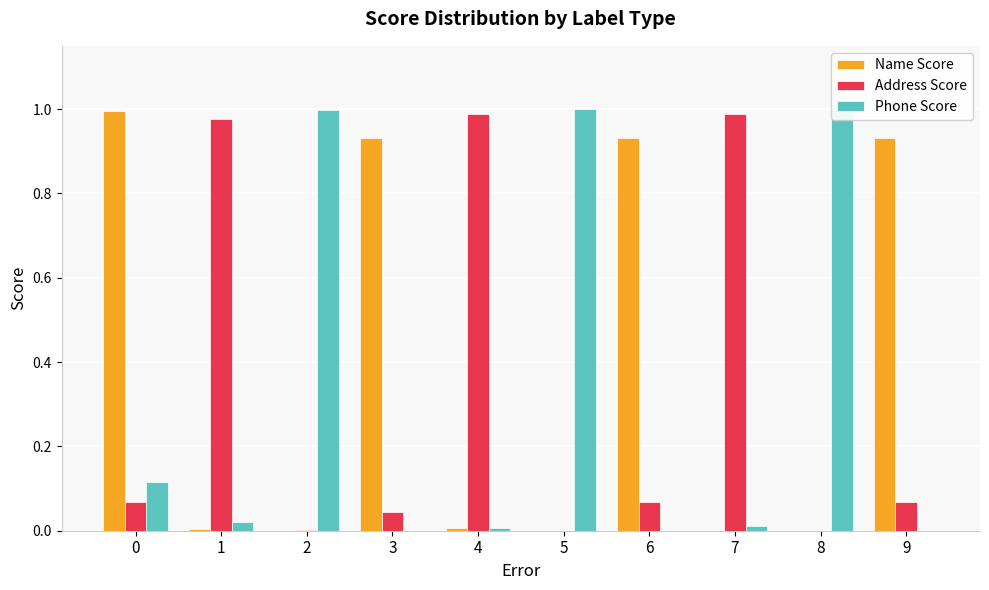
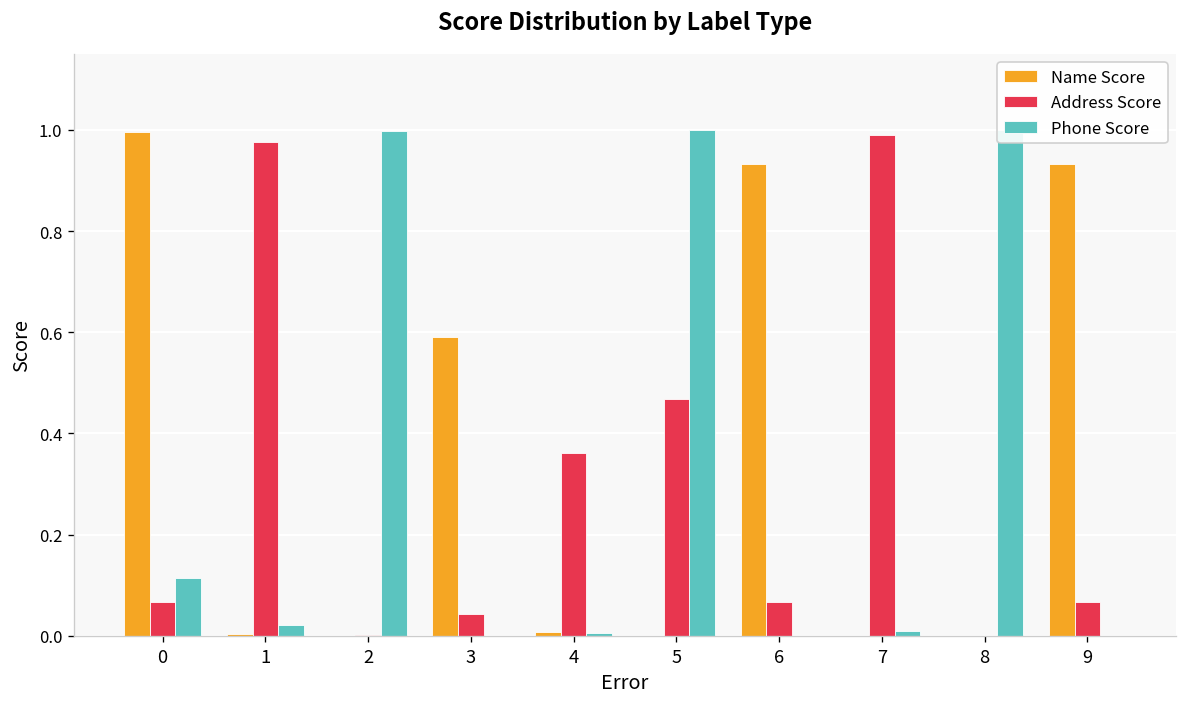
Name Score, 3: 0.93 -> 0.59
Address Score, 4: 0.99 -> 0.36
Address Score, 5: 0.00 -> 0.47
